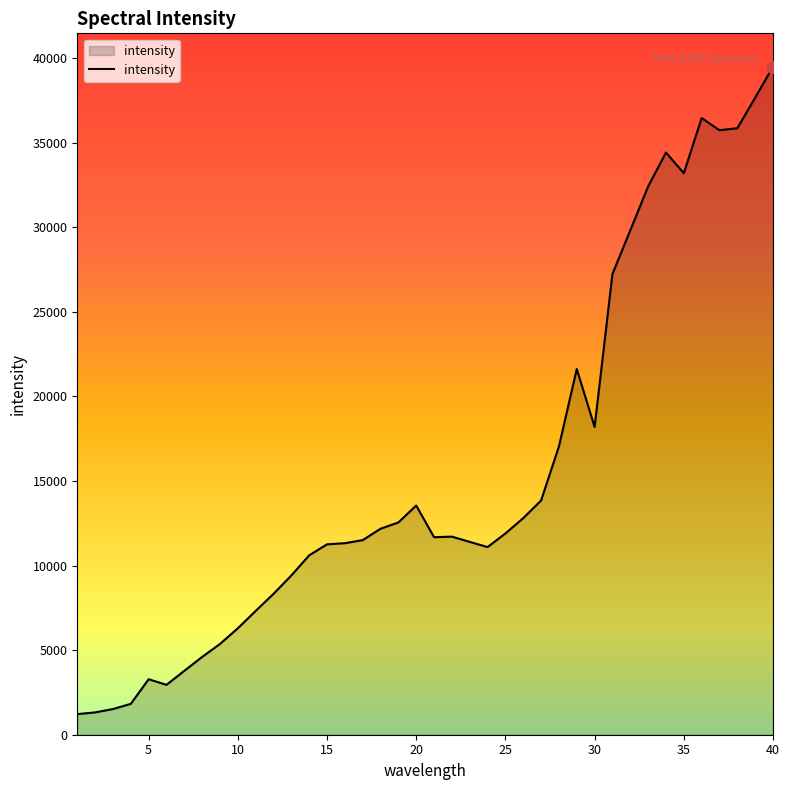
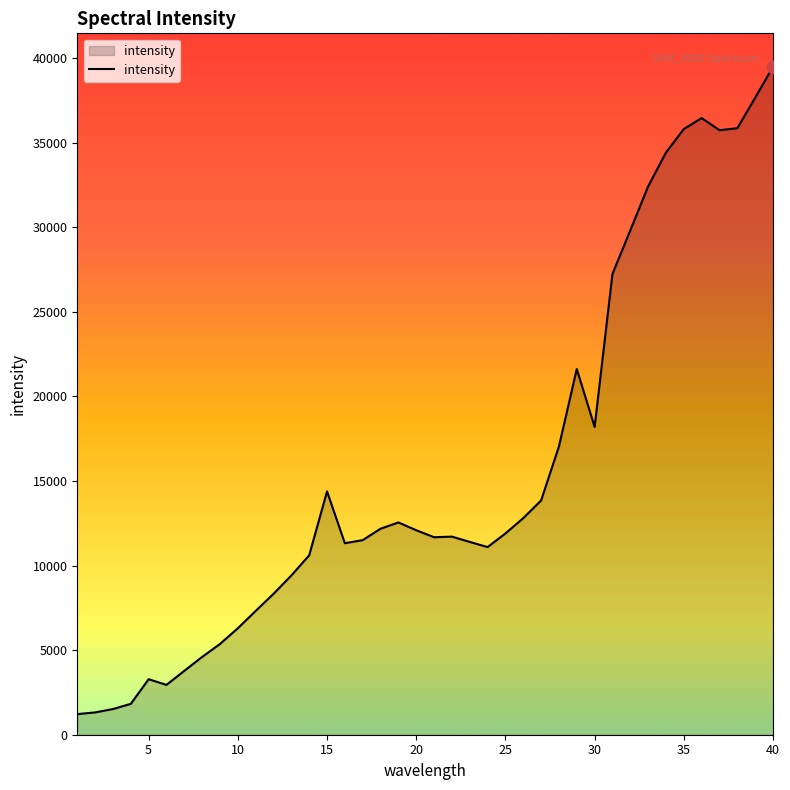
intensity, 15: 11300 -> 14400
intensity, 20: 13600 -> 12100
intensity, 35: 33200 -> 35800
